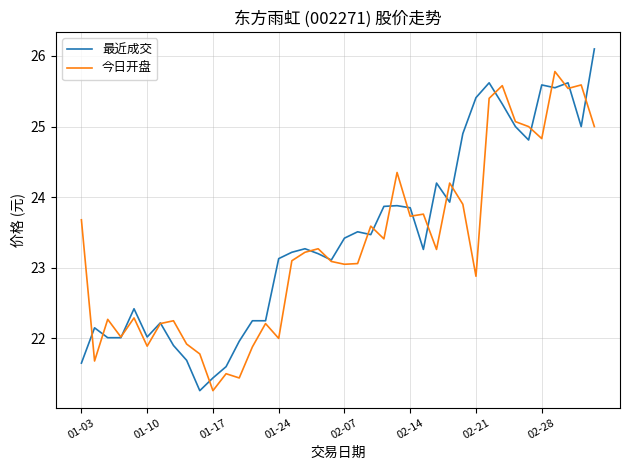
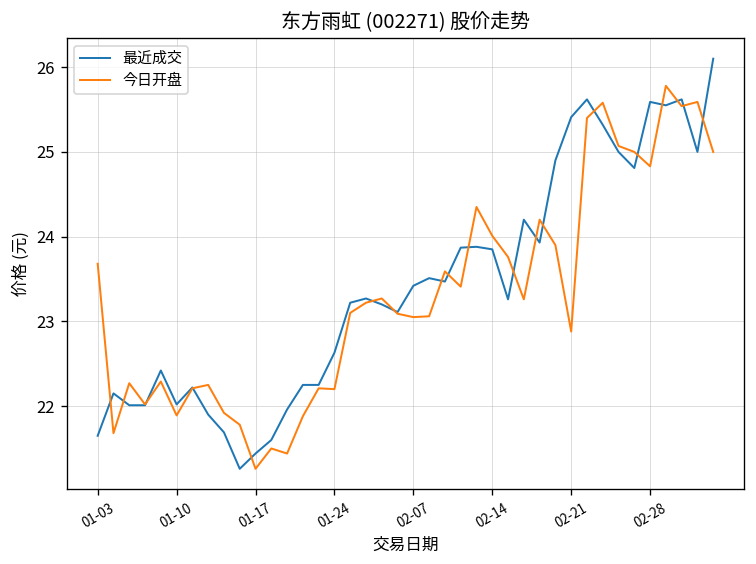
最近成交, 01-24: 23.1 -> 22.6
今日开盘, 01-24: 22.0 -> 22.2
今日开盘, 02-14: 23.7 -> 24.0
